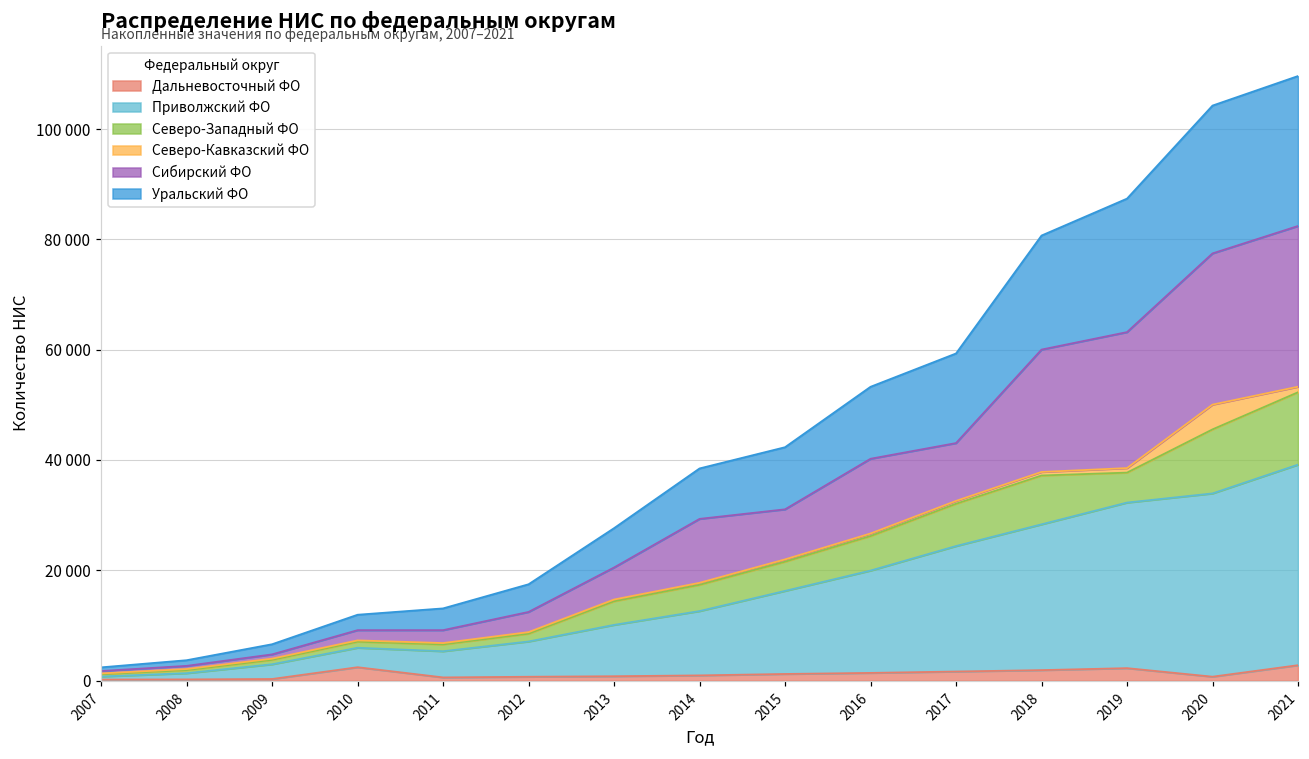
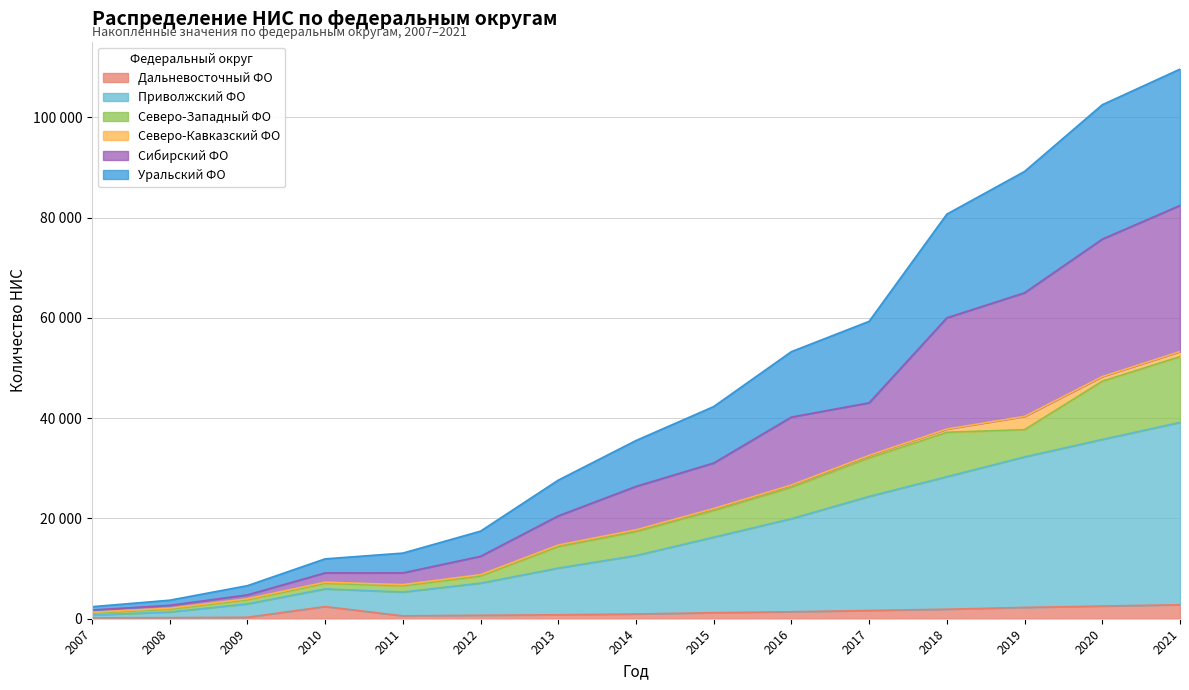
Сибирский ФО, 2014: 12000 -> 9000
Северо-Кавказский ФО, 2019: 1000 -> 3000
Дальневосточный ФО, 2020: 1000 -> 3000
Северо-Кавказский ФО, 2020: 4000 -> 1000
